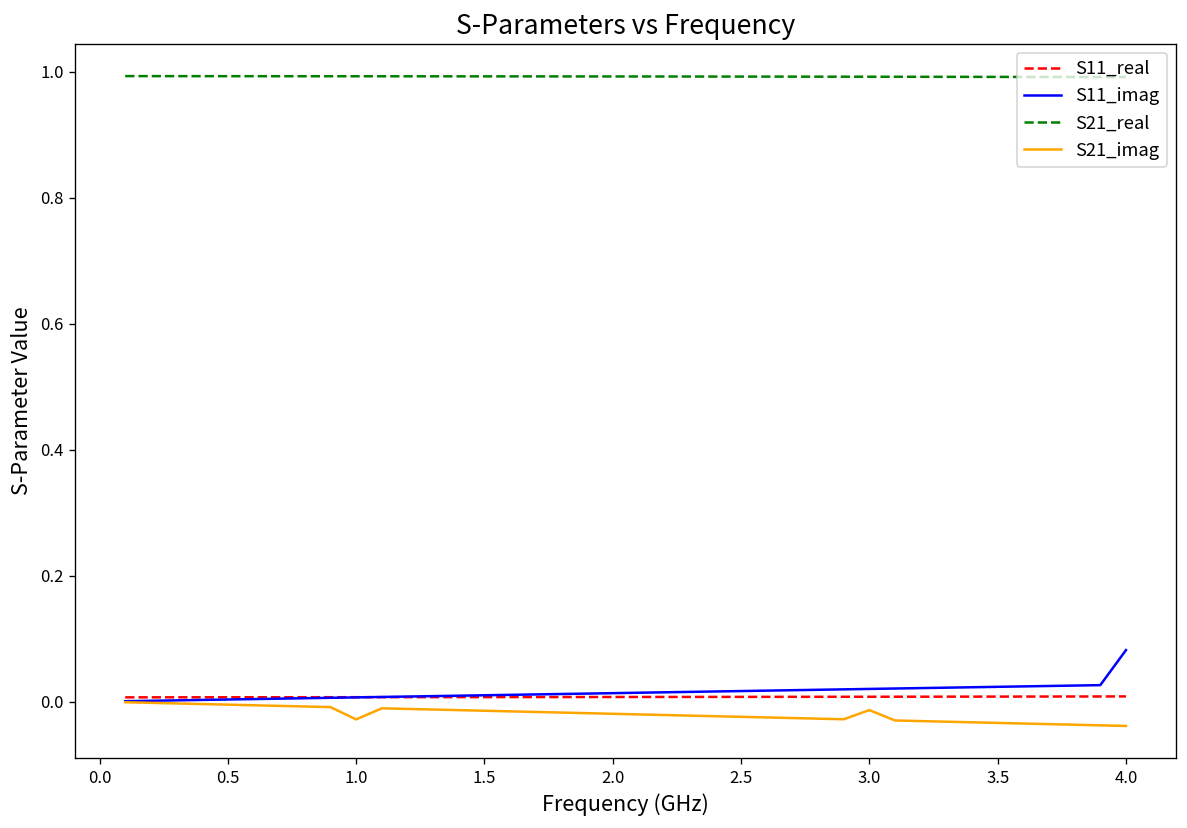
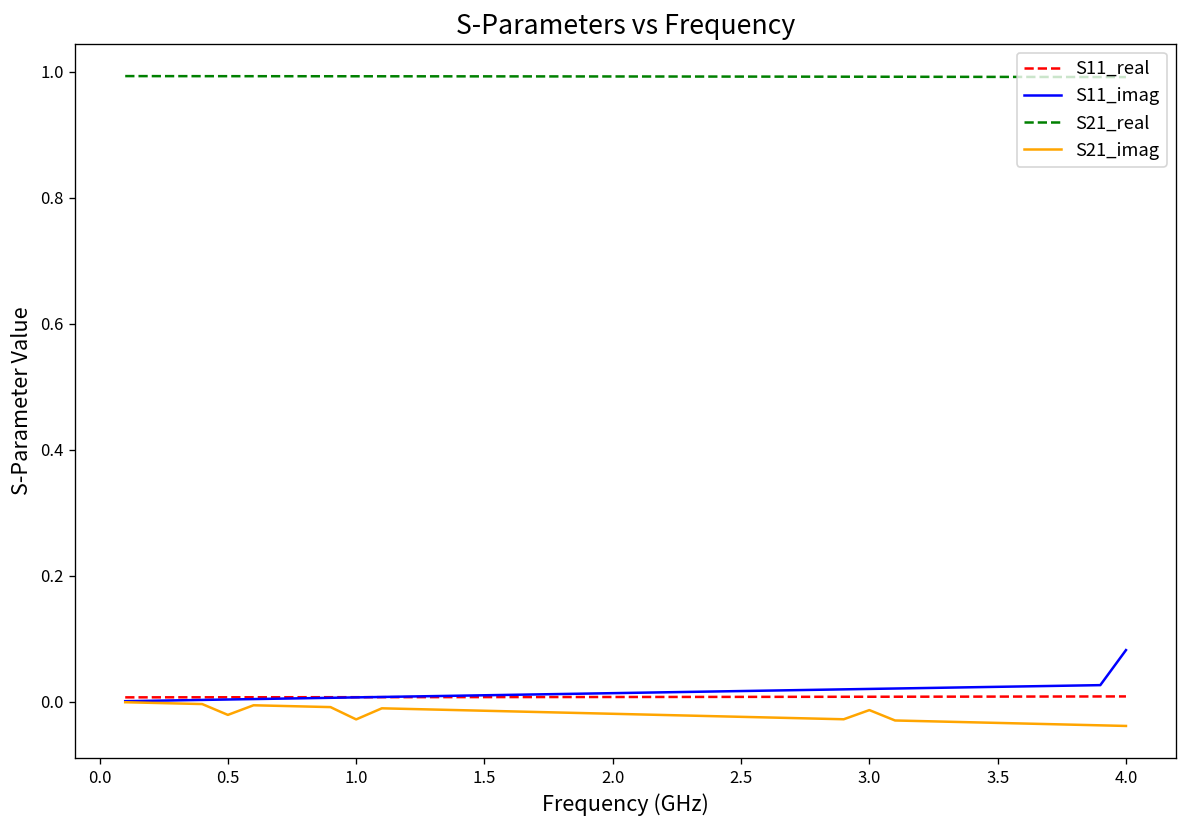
S21_imag, 0.5: 0.00 -> -0.02
